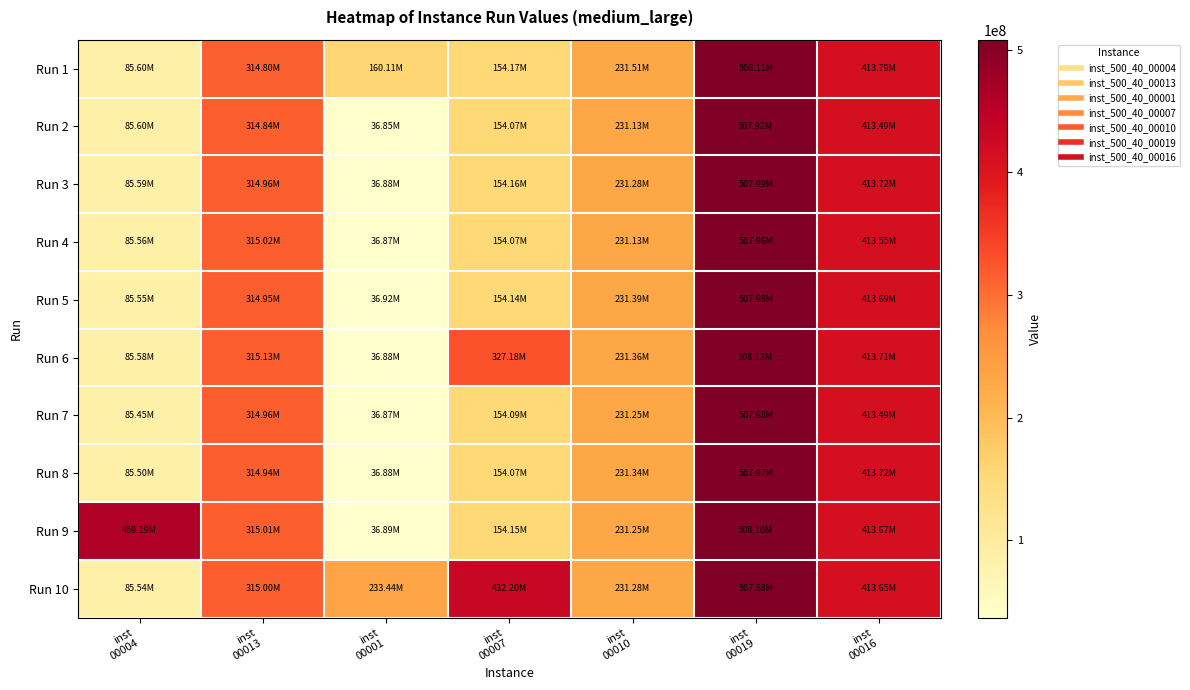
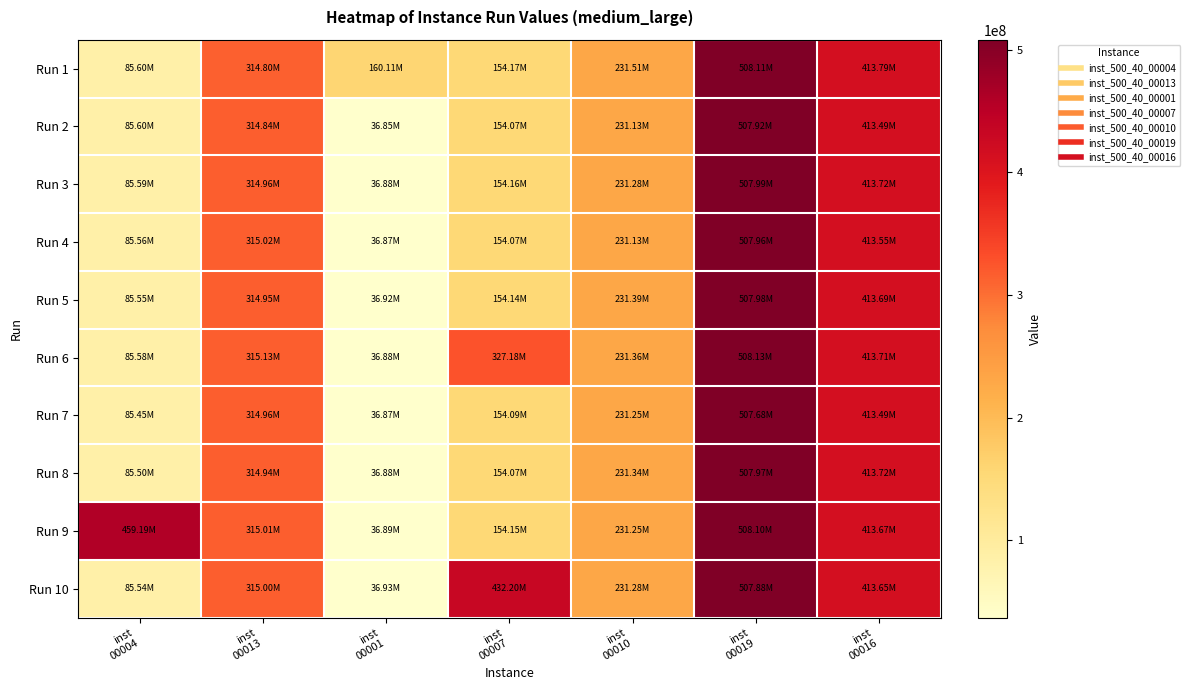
Run 10, inst 00001: 233.44M -> 36.93M
